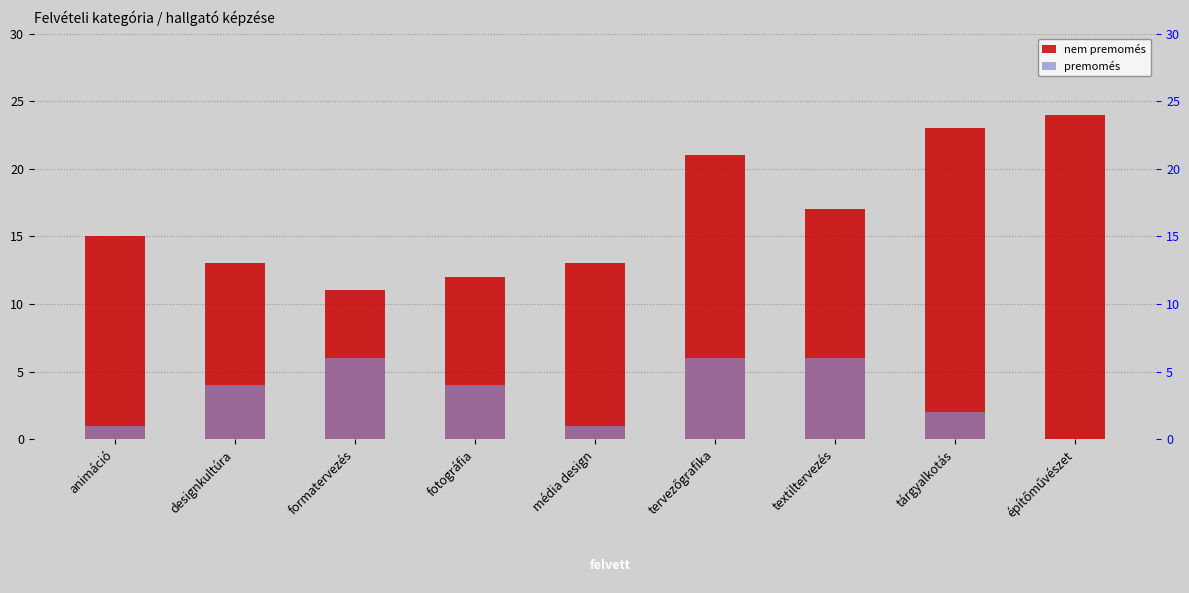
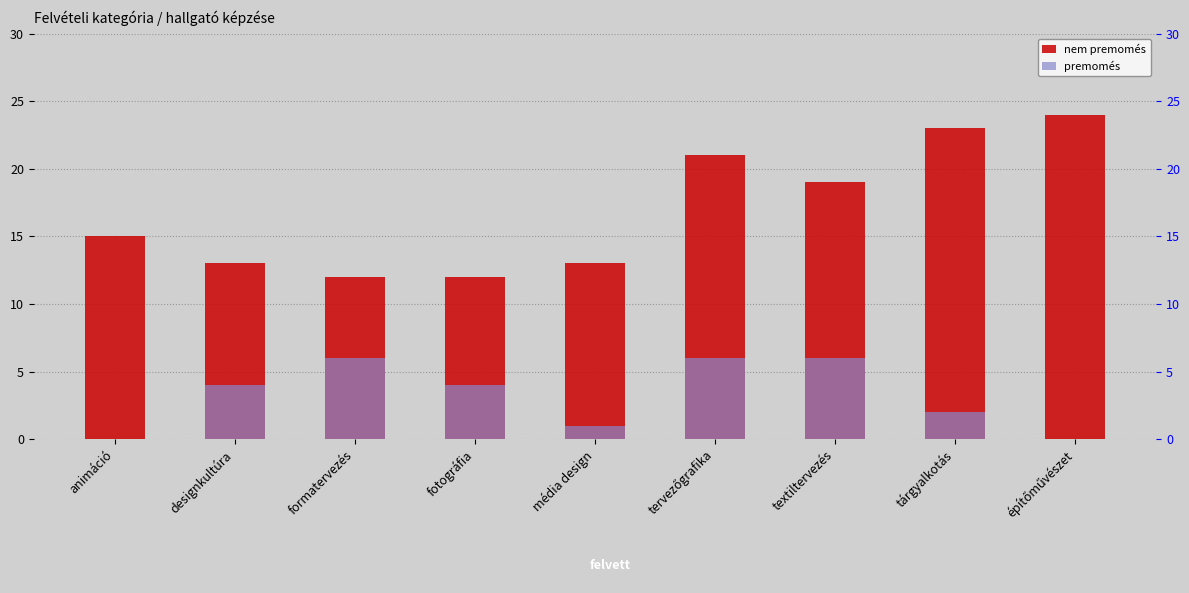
premomés, animáció: 1 -> 0
nem premomés, formatervezés: 11 -> 12
nem premomés, textiltervezés: 17 -> 19
